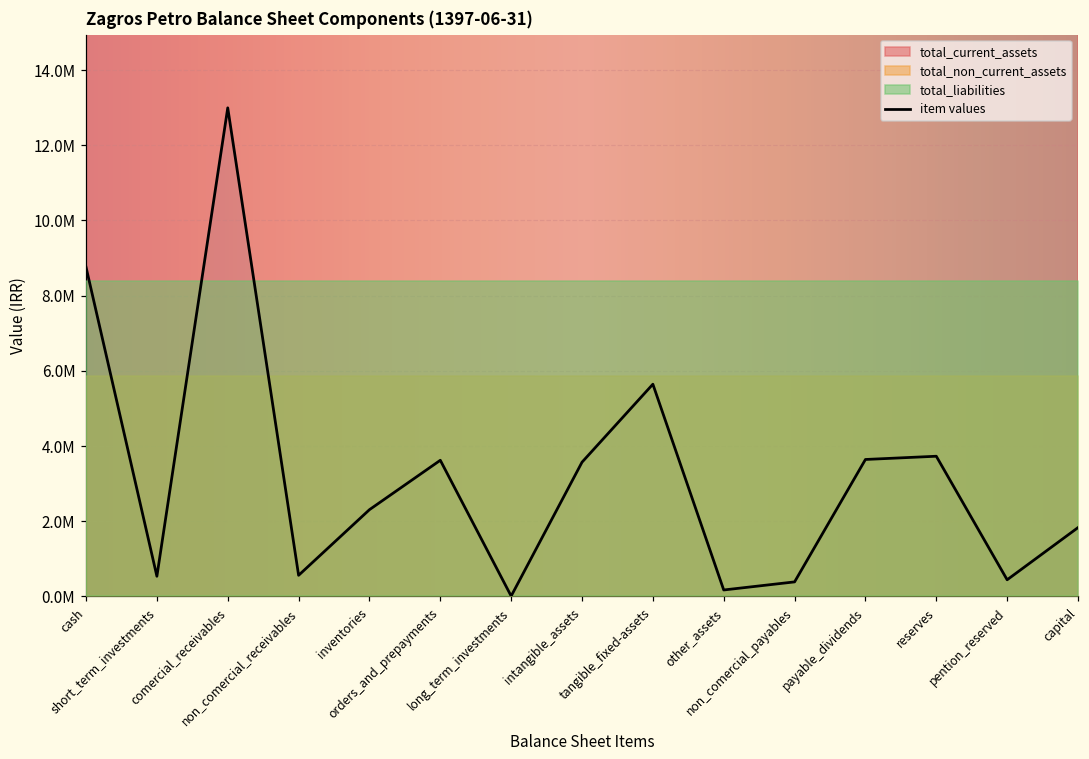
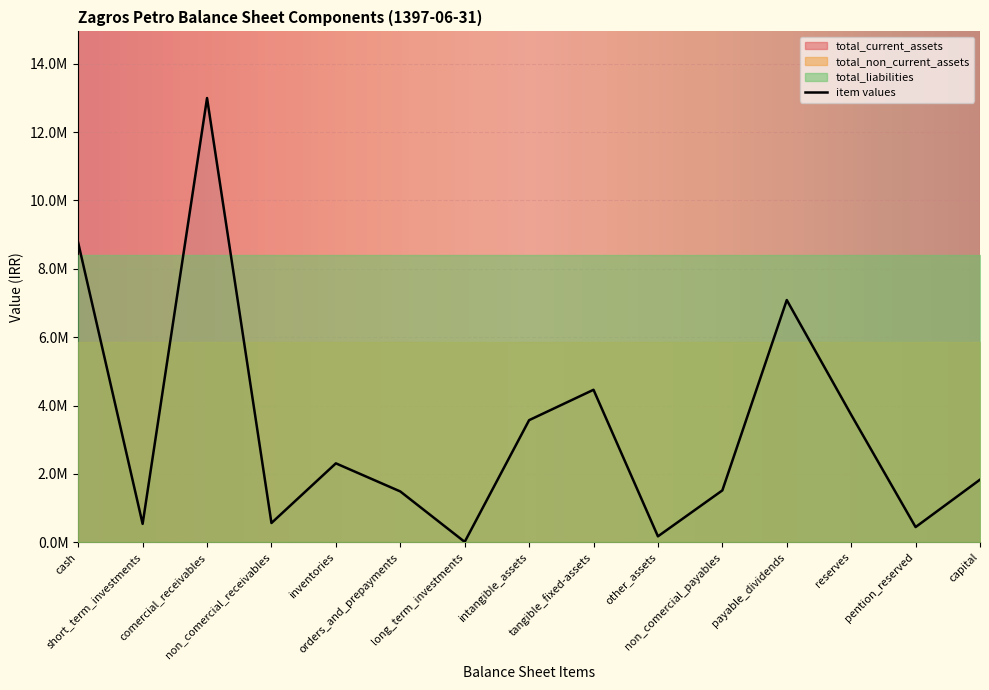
item values, orders_and_prepayments: 3600000 -> 1500000
item values, tangible_fixed-assets: 5600000 -> 4500000
item values, non_comercial_payables: 400000 -> 1500000
item values, payable_dividends: 3600000 -> 7100000
